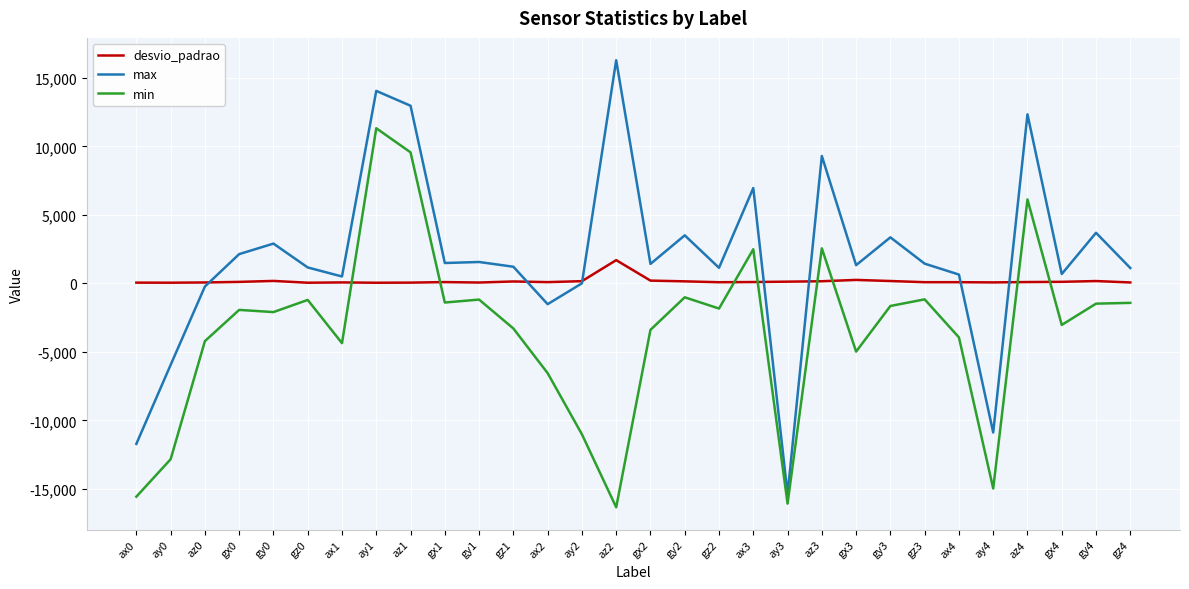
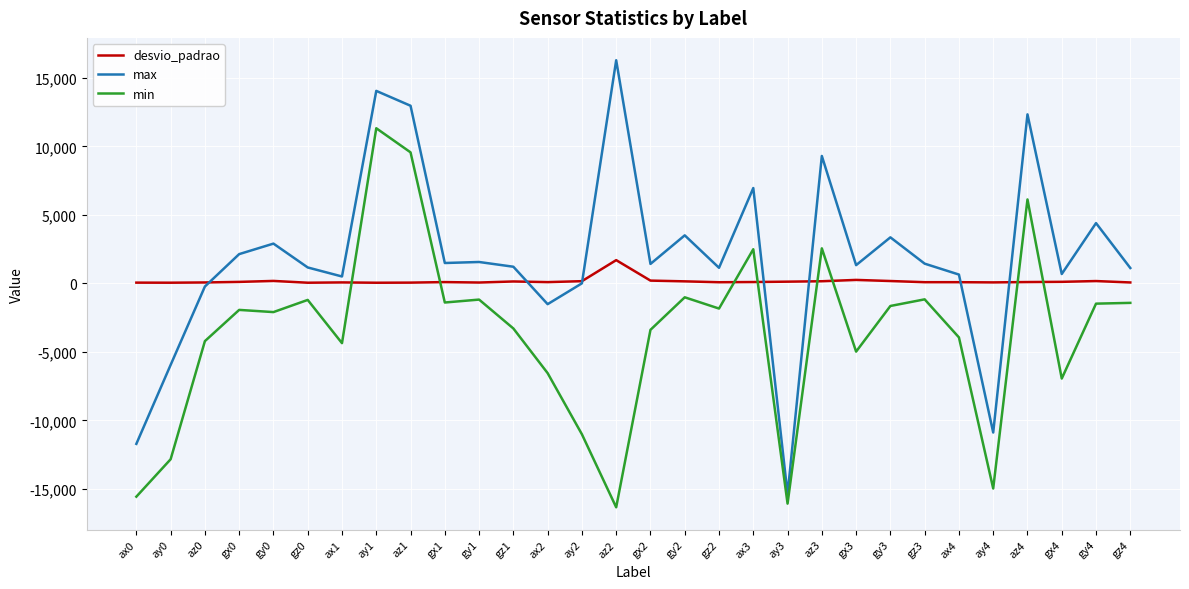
min, gx4: -3,000 -> -6,900
max, gy4: 3,700 -> 4,400
